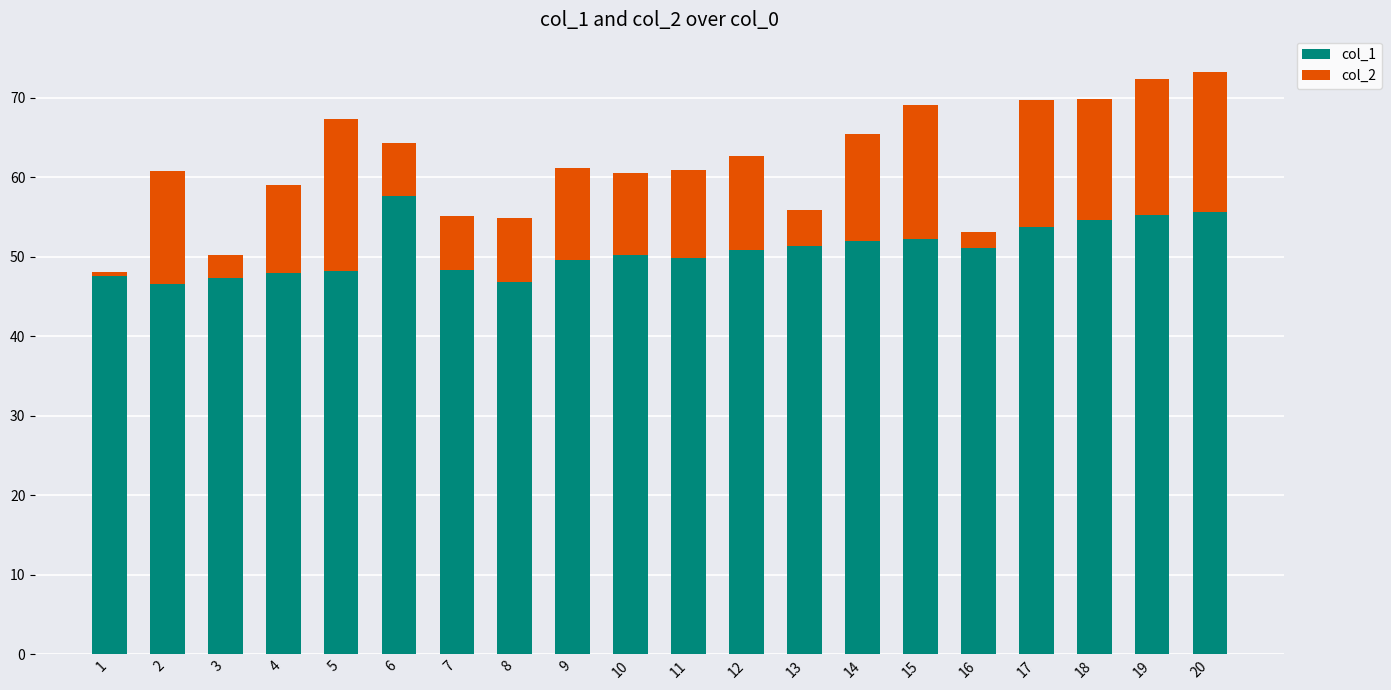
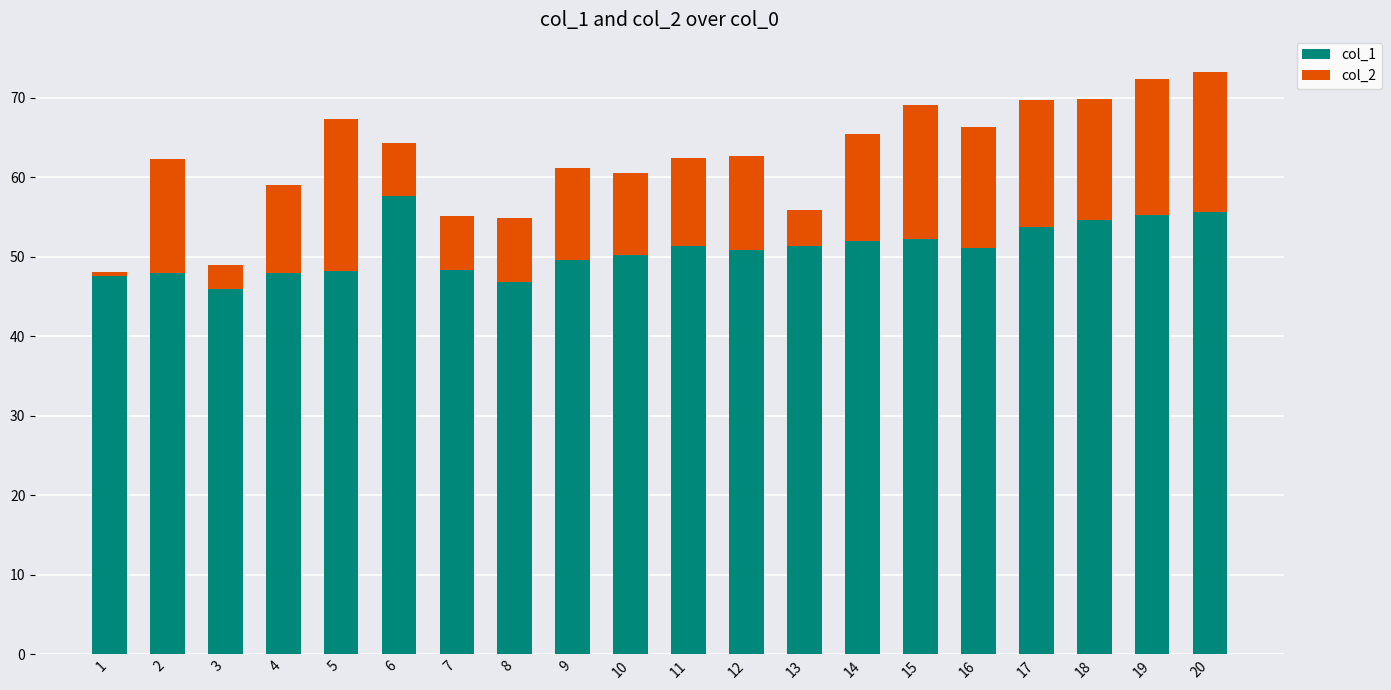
col_1, 2: 47 -> 48
col_1, 3: 47 -> 46
col_1, 11: 50 -> 51
col_2, 16: 2 -> 15
